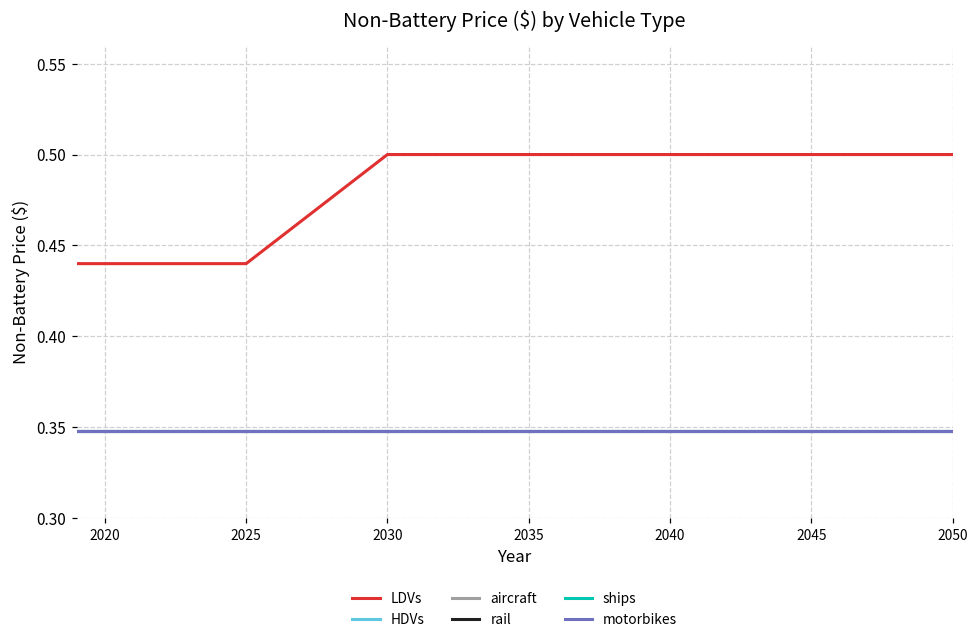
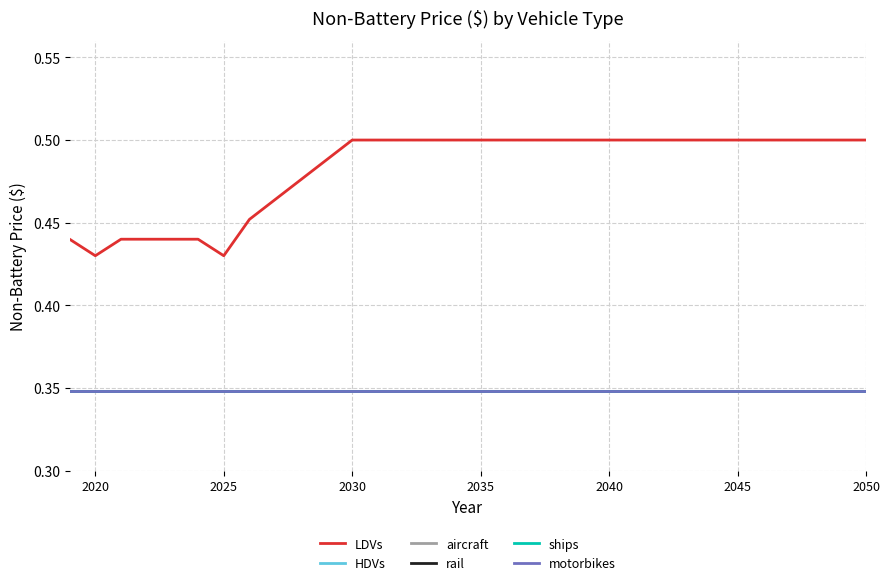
LDVs, 2020: 0.44 -> 0.43
LDVs, 2025: 0.44 -> 0.43
